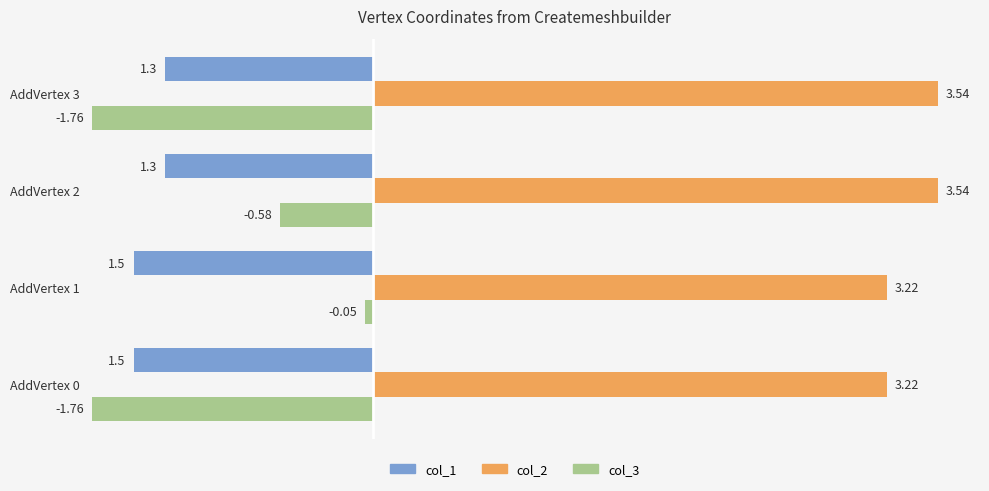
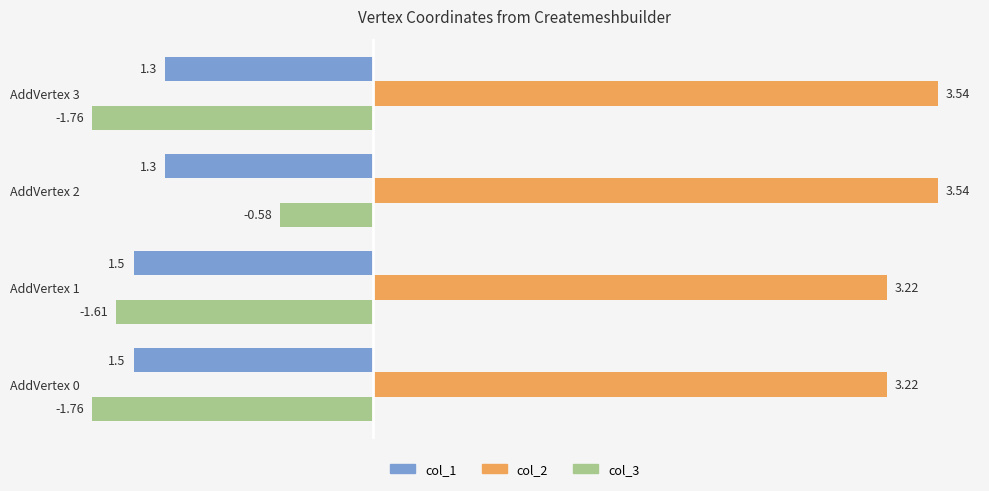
col_3, AddVertex 1: -0.05 -> -1.61
